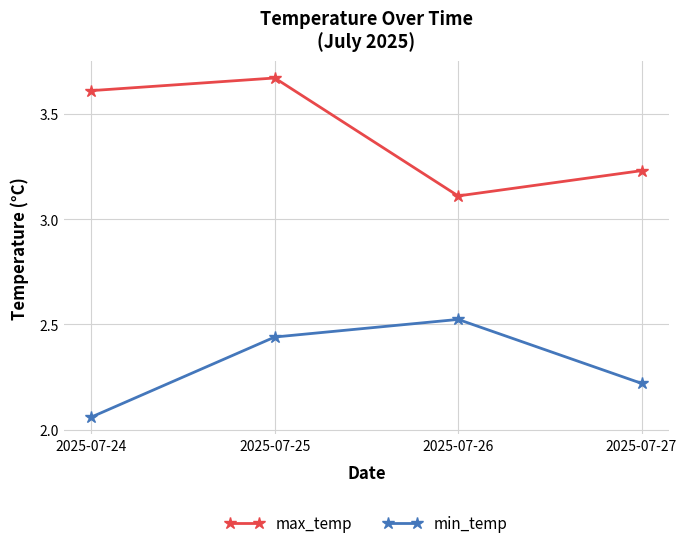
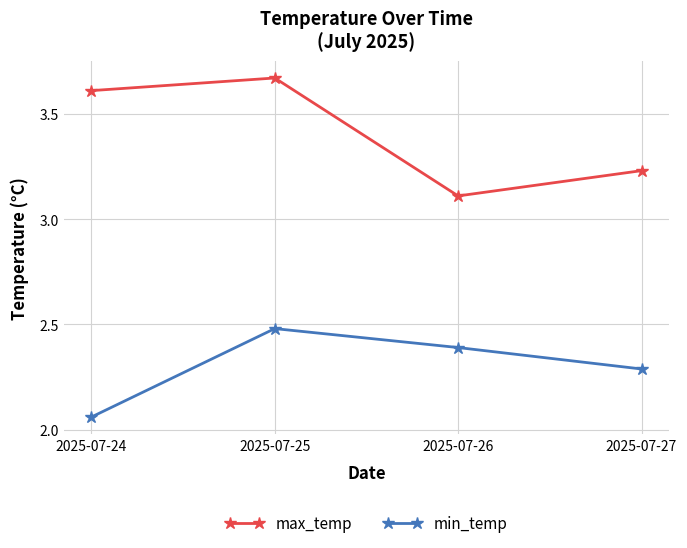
min_temp, 2025-07-25: 2.44 -> 2.48
min_temp, 2025-07-26: 2.52 -> 2.39
min_temp, 2025-07-27: 2.22 -> 2.29
